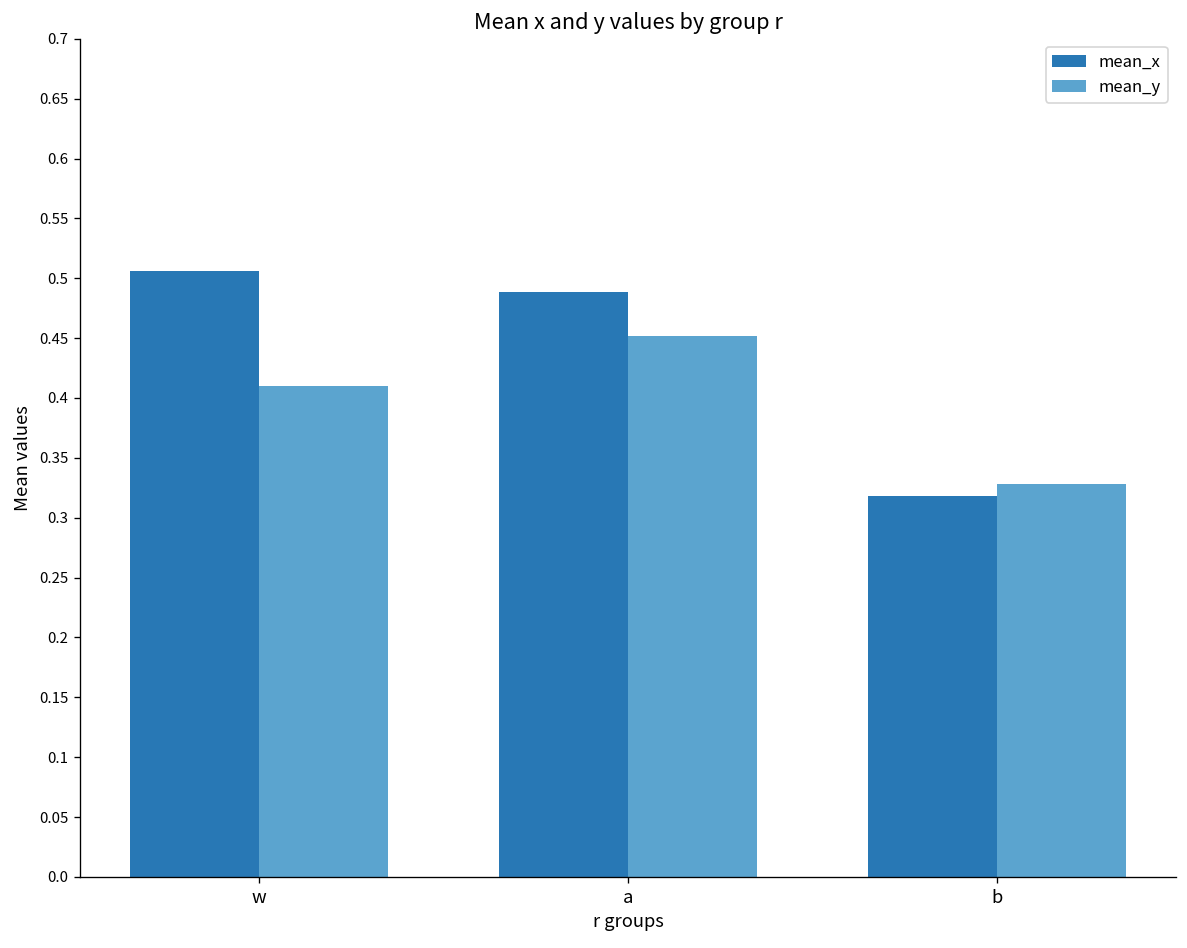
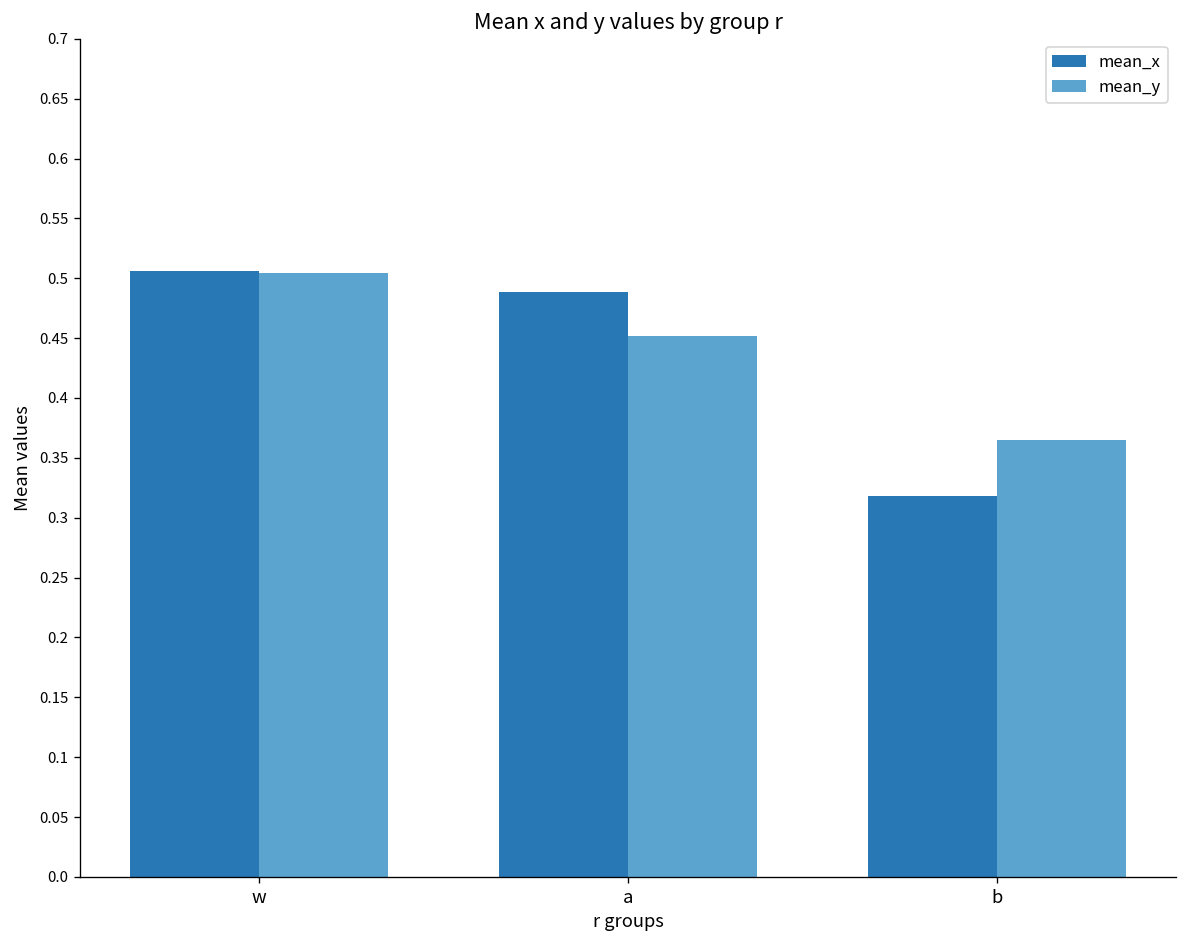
mean_y, w: 0.41 -> 0.50
mean_y, b: 0.33 -> 0.36
